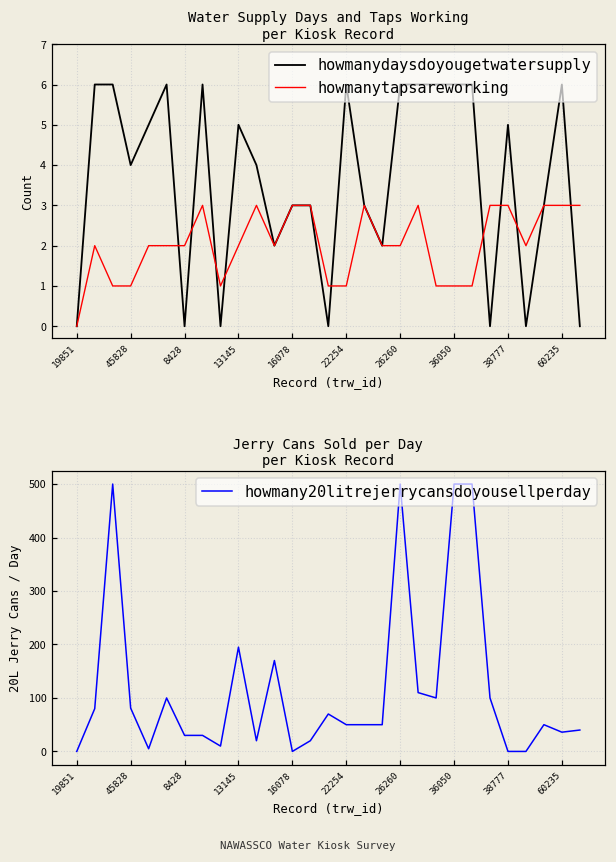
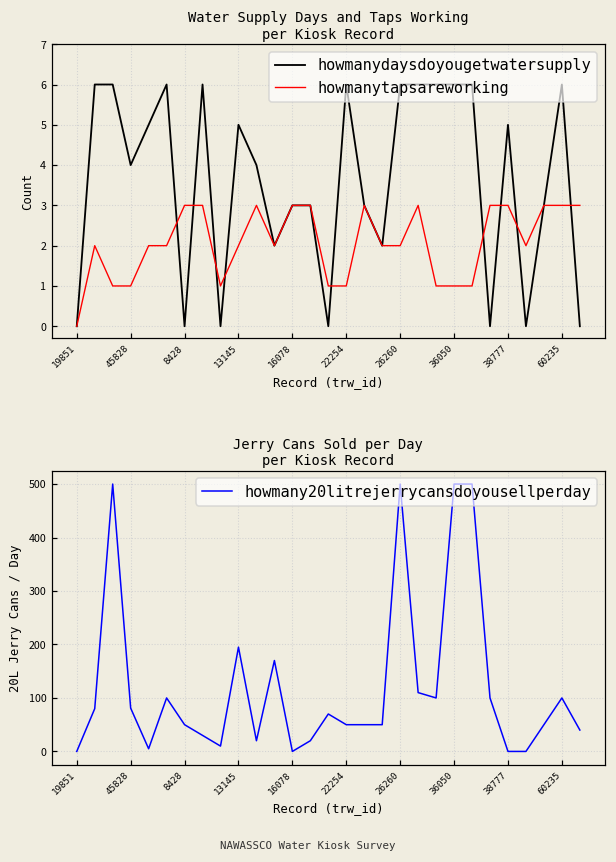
Water Supply Days and Taps Working per Kiosk Record, howmanytapsareworking, 8428: 2 -> 3
Jerry Cans Sold per Day per Kiosk Record, 8428: 30 -> 50
Jerry Cans Sold per Day per Kiosk Record, 60235: 40 -> 100
